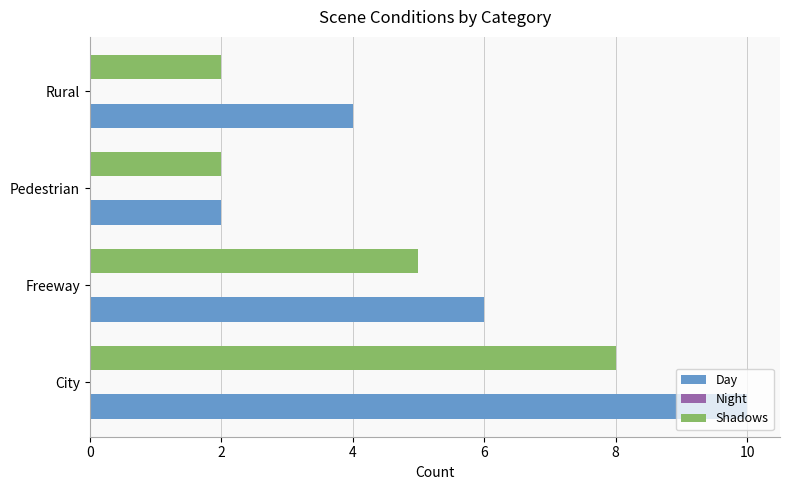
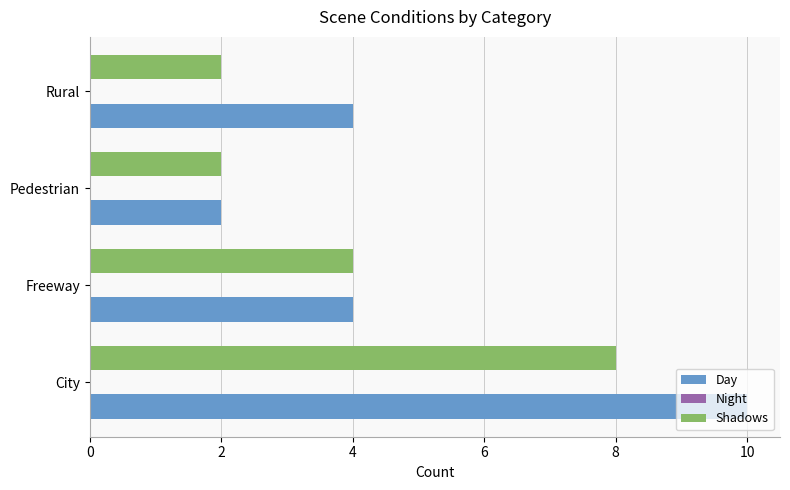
Shadows, Freeway: 5 -> 4
Day, Freeway: 6 -> 4
